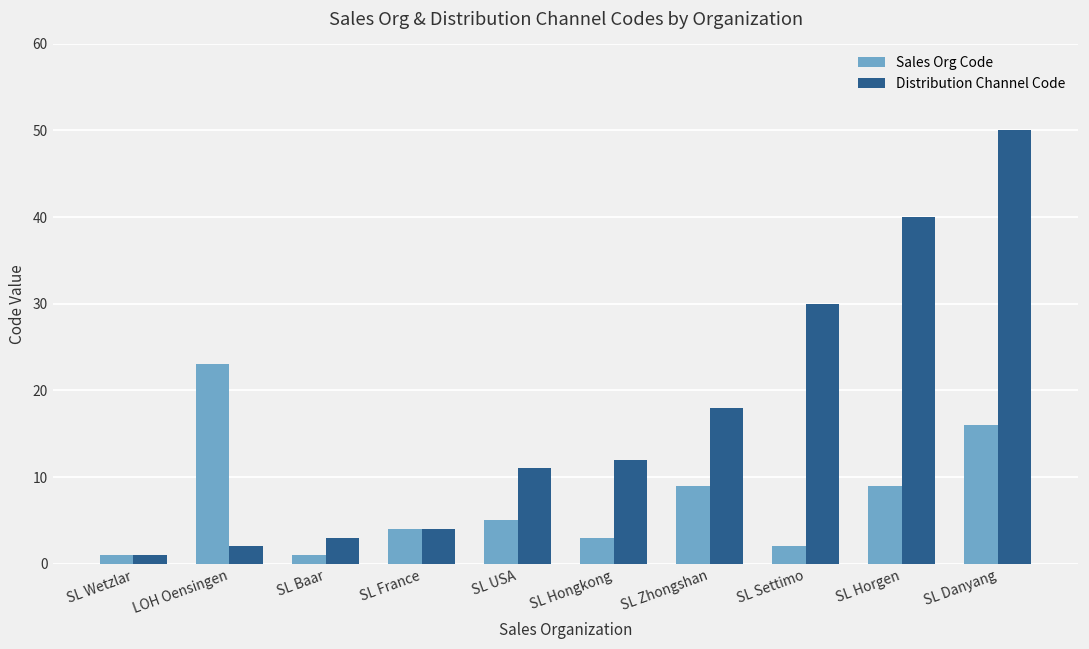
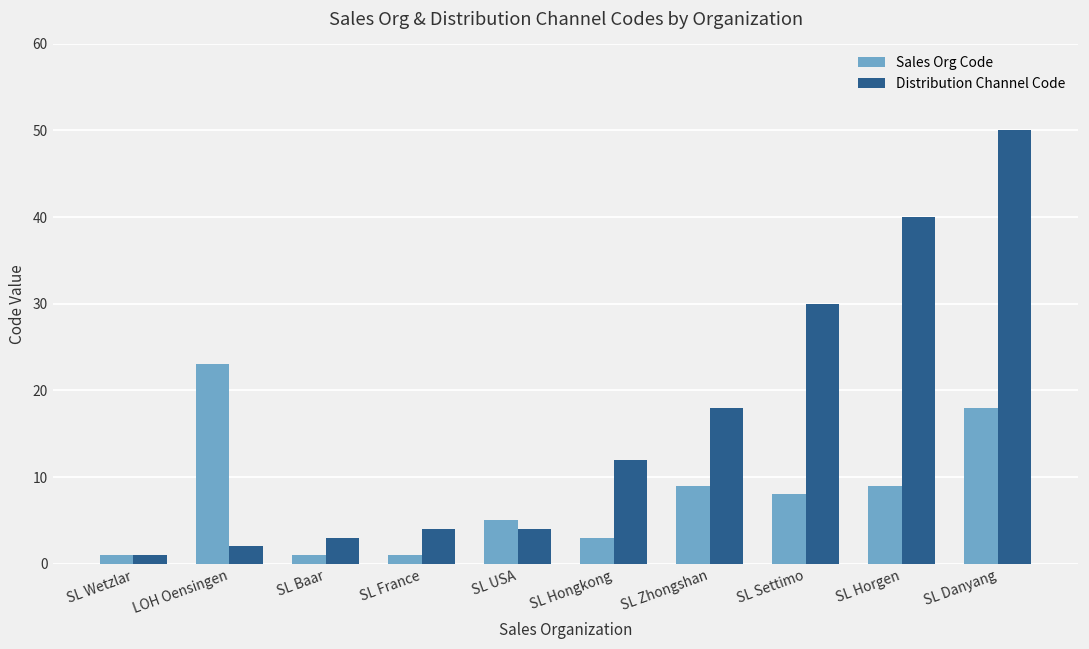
Sales Org Code, SL France: 4 -> 1
Distribution Channel Code, SL USA: 11 -> 4
Sales Org Code, SL Settimo: 2 -> 8
Sales Org Code, SL Danyang: 16 -> 18
